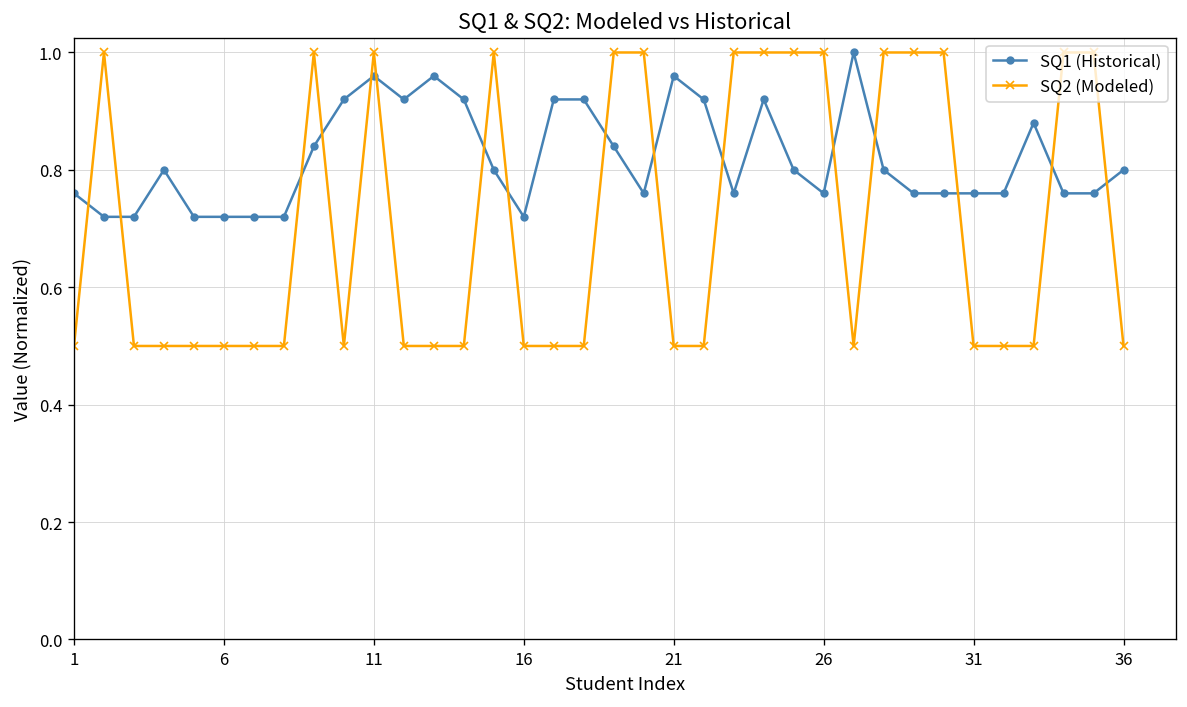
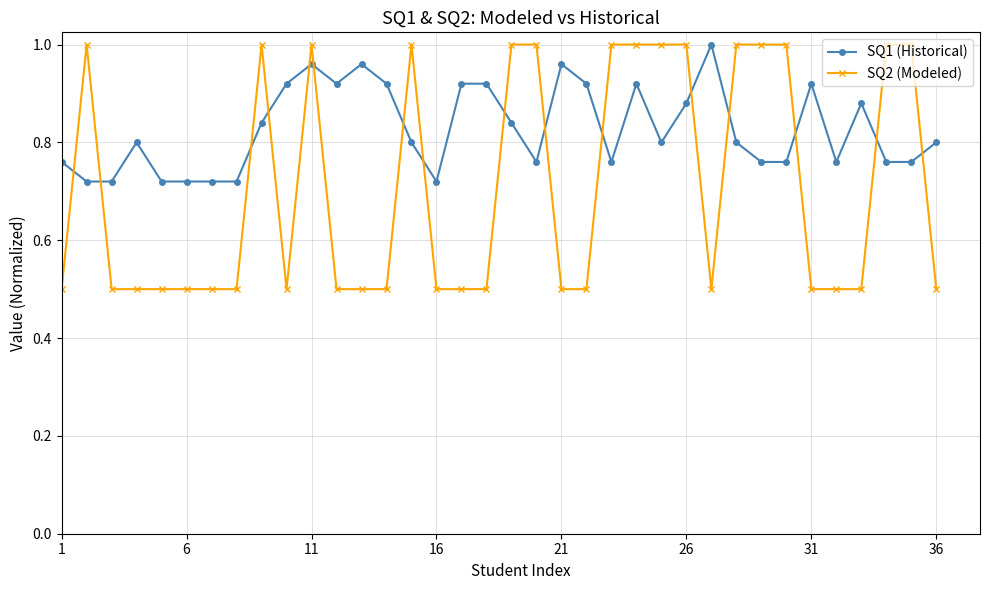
SQ1 (Historical), 26: 0.76 -> 0.88
SQ1 (Historical), 31: 0.76 -> 0.92
